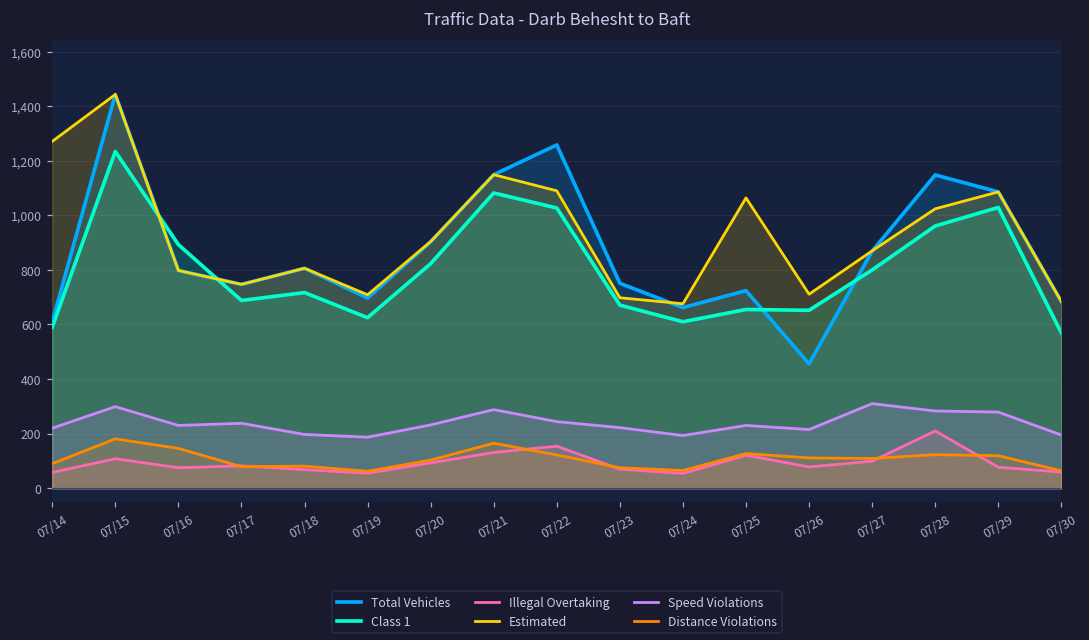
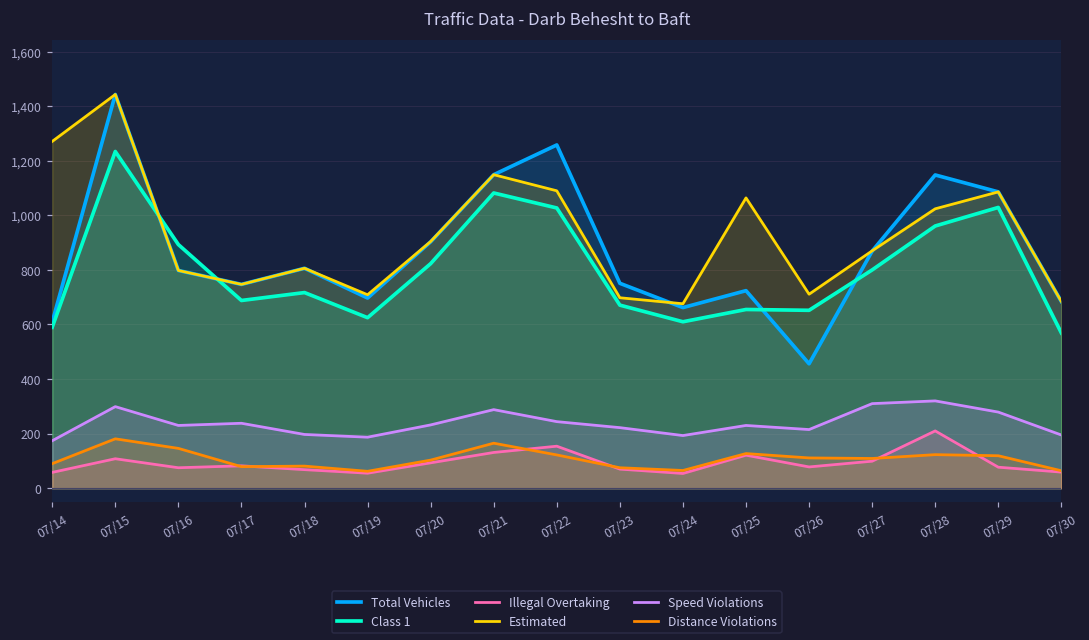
Speed Violations, 07/14: 220 -> 170
Speed Violations, 07/28: 280 -> 320
